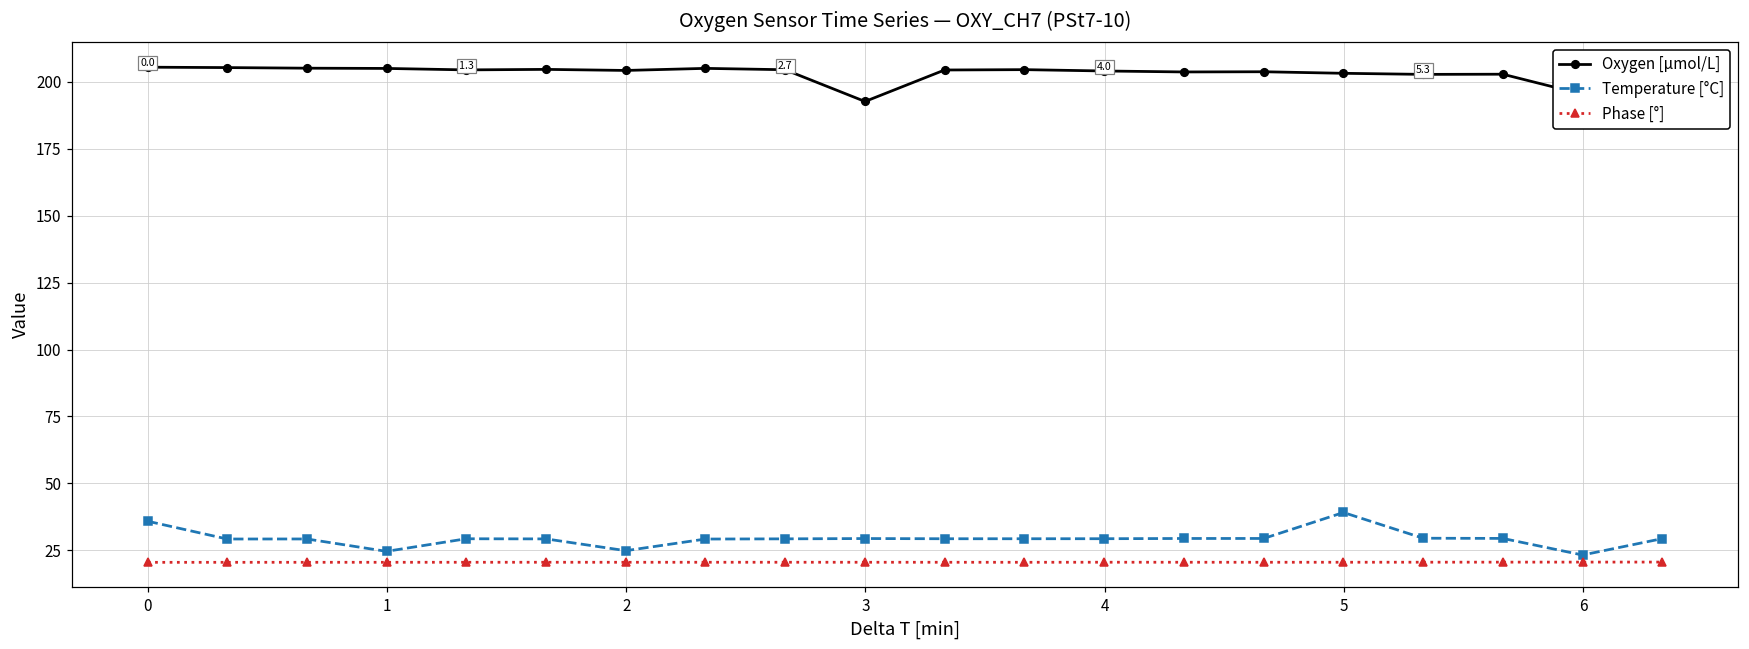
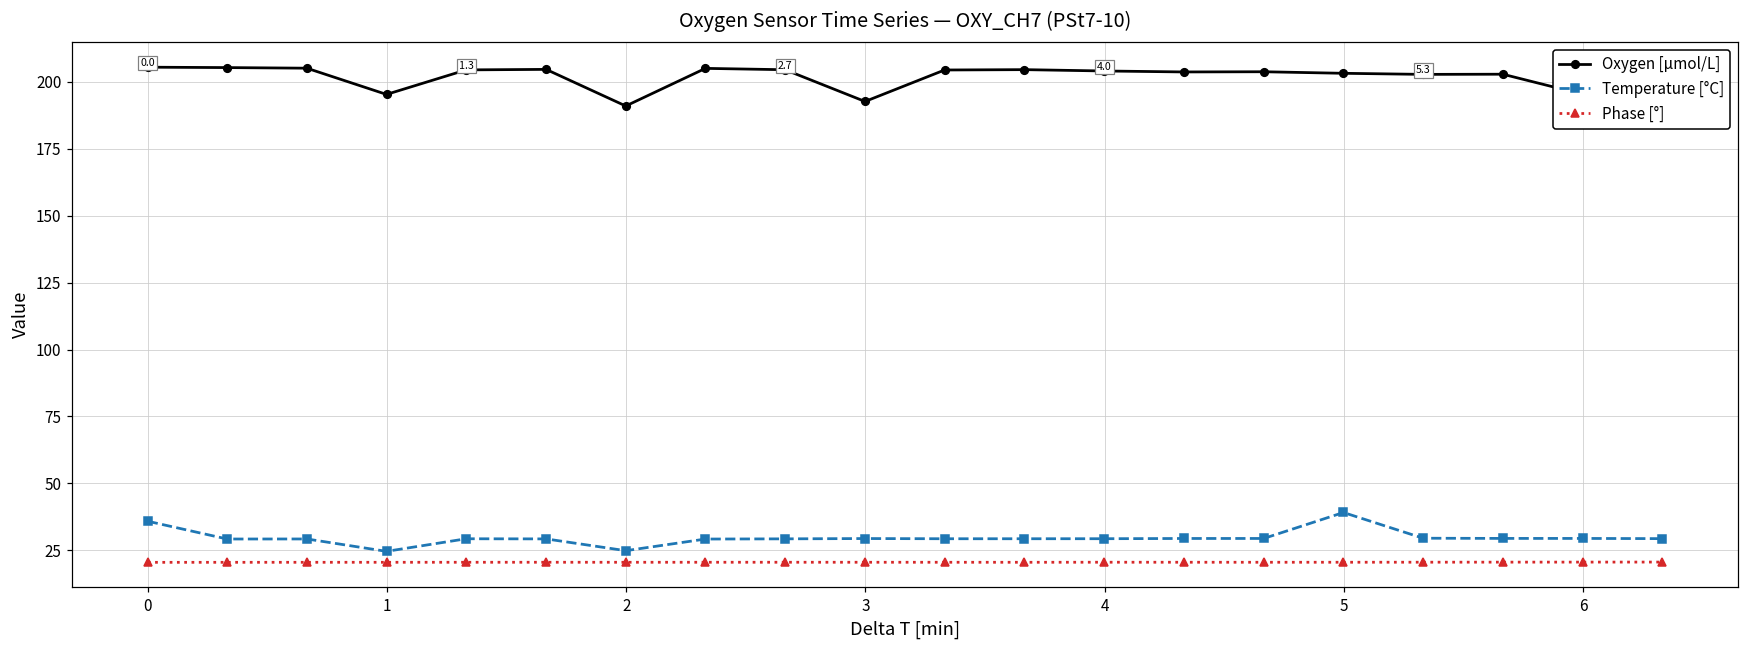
Oxygen [μmol/L], 1: 205 -> 195
Oxygen [μmol/L], 2: 204 -> 191
Temperature [°C], 6: 23 -> 29
